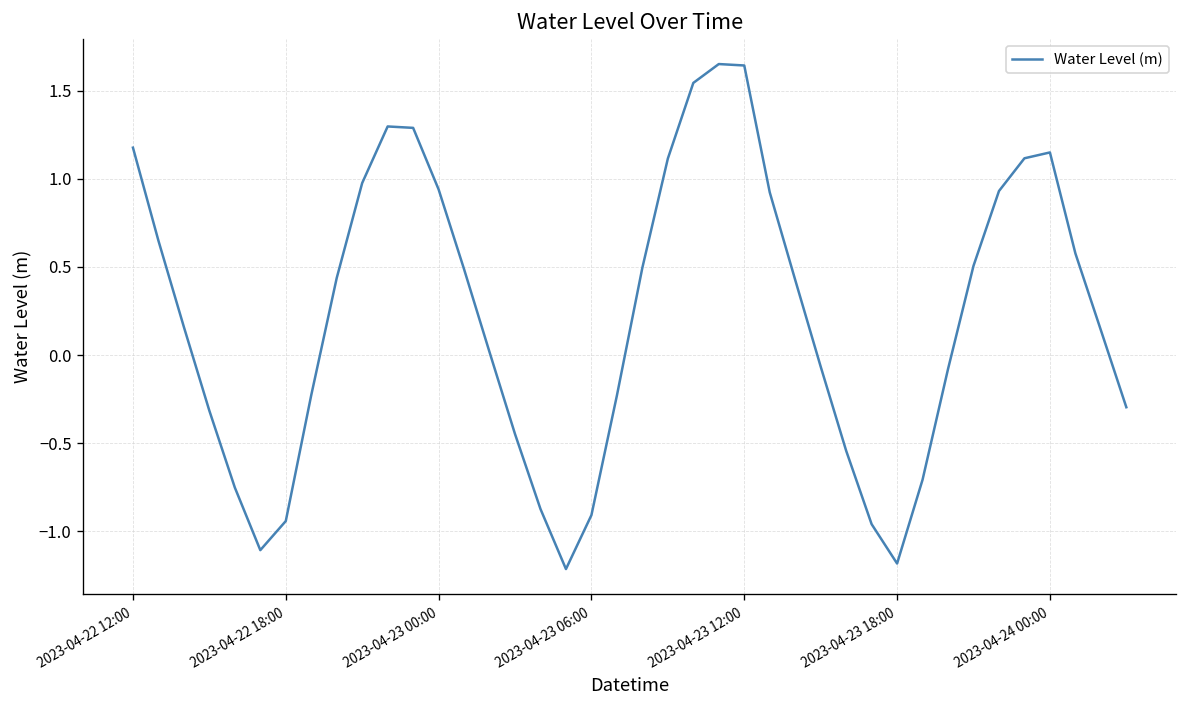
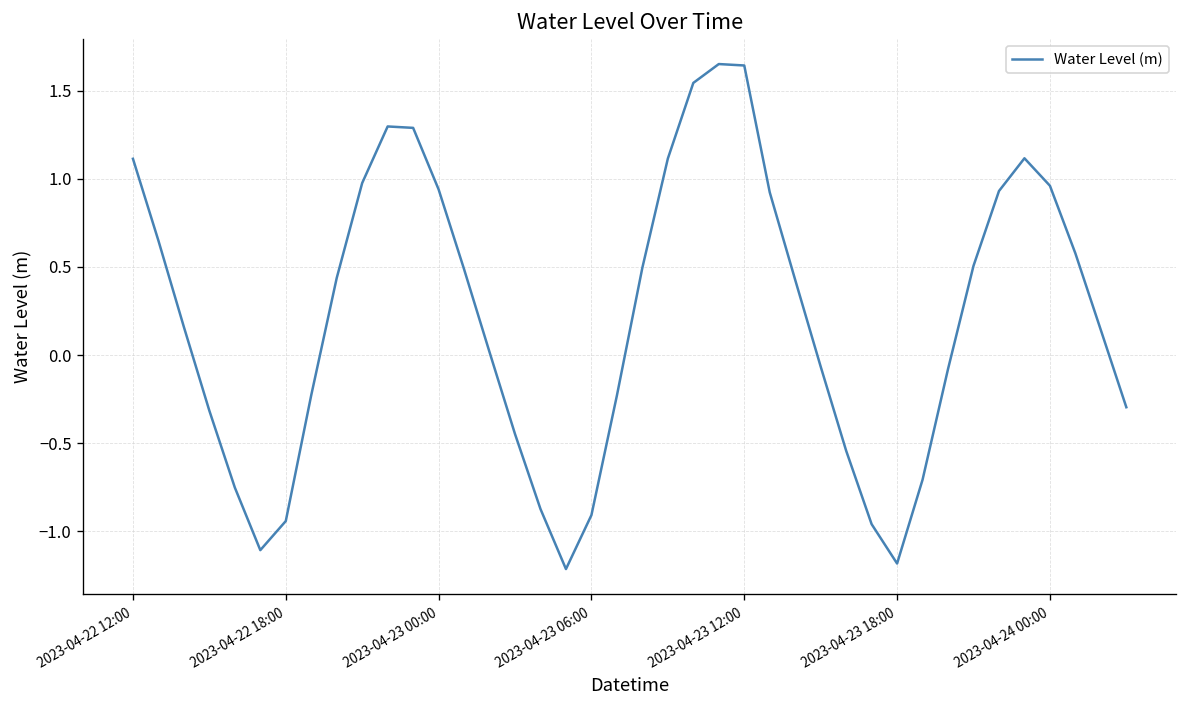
2023-04-22 12:00: 1.18 -> 1.11
2023-04-24 00:00: 1.15 -> 0.96
